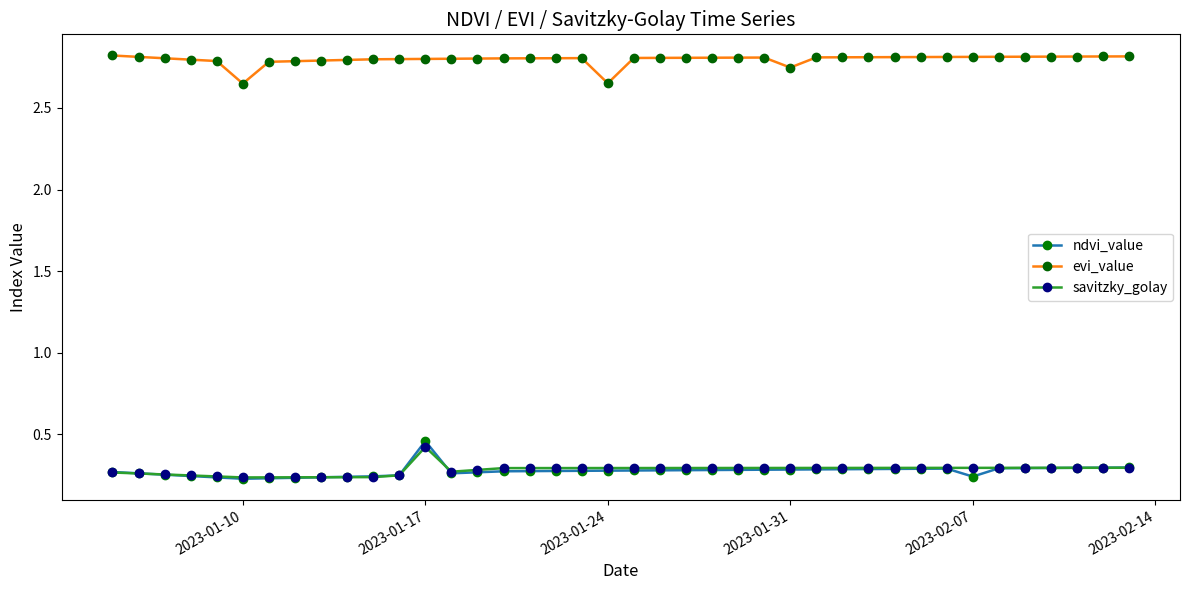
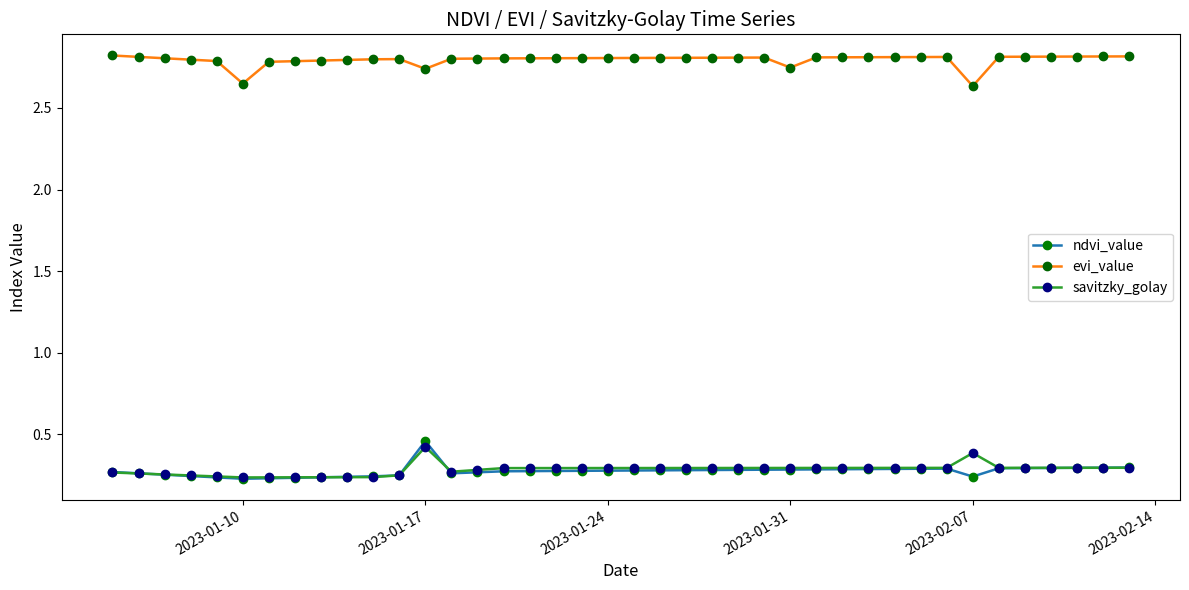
evi_value, 2023-01-17: 2.80 -> 2.74
evi_value, 2023-01-24: 2.65 -> 2.81
evi_value, 2023-02-07: 2.81 -> 2.63
savitzky_golay, 2023-02-07: 0.29 -> 0.39
